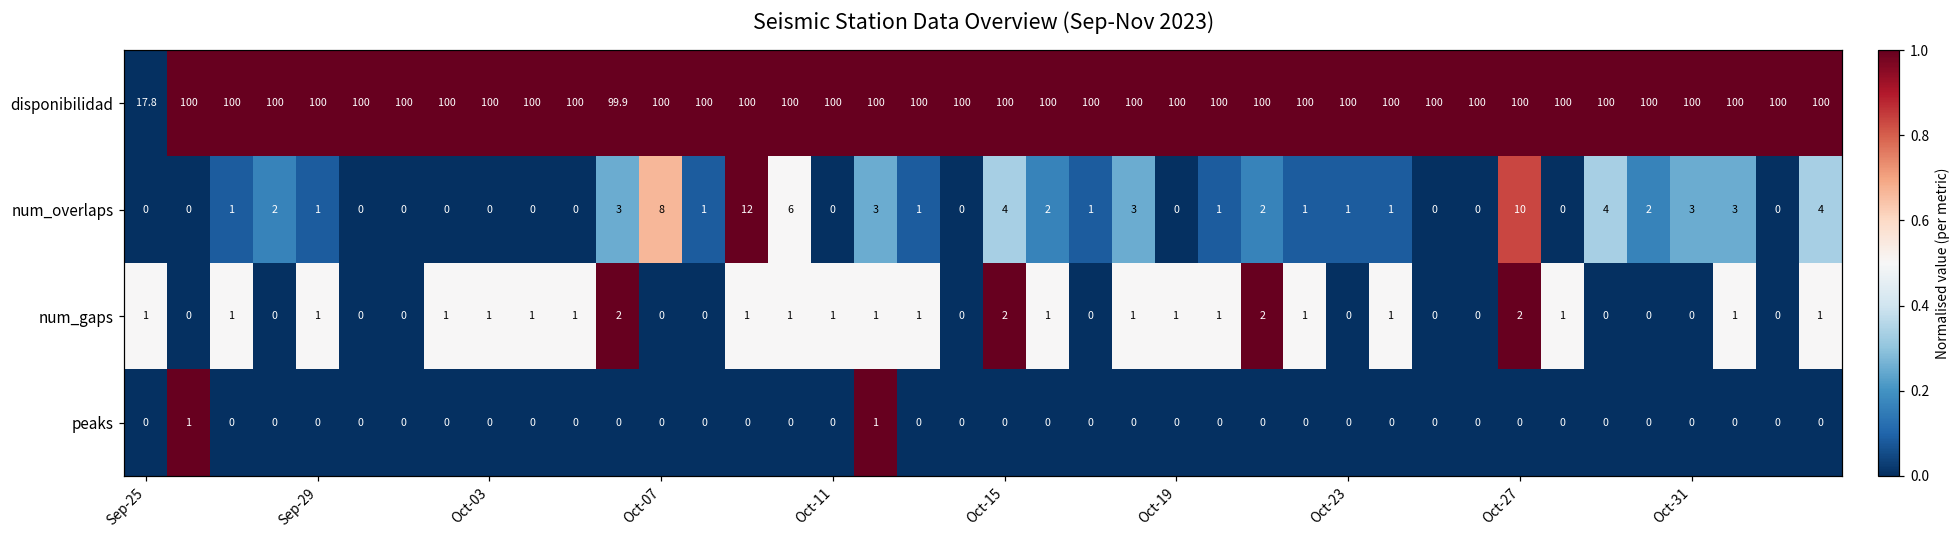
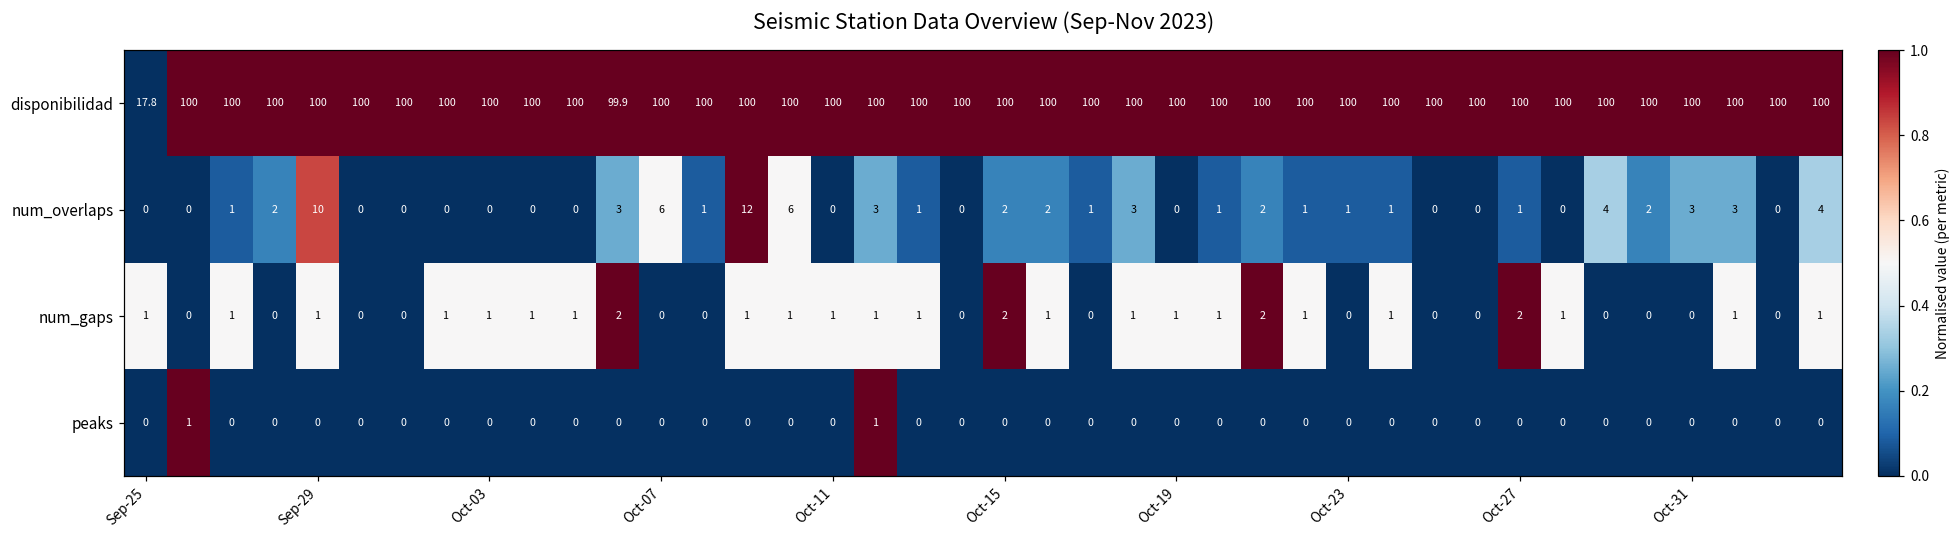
num_overlaps, Sep-29: 1 -> 10
num_overlaps, Oct-07: 8 -> 6
num_overlaps, Oct-15: 4 -> 2
num_overlaps, Oct-27: 10 -> 1
